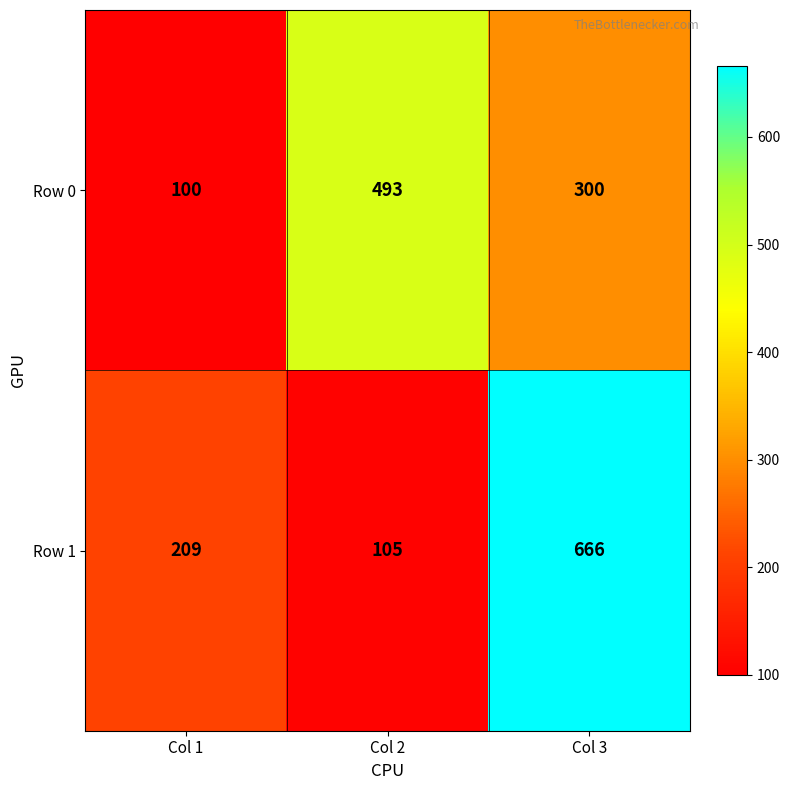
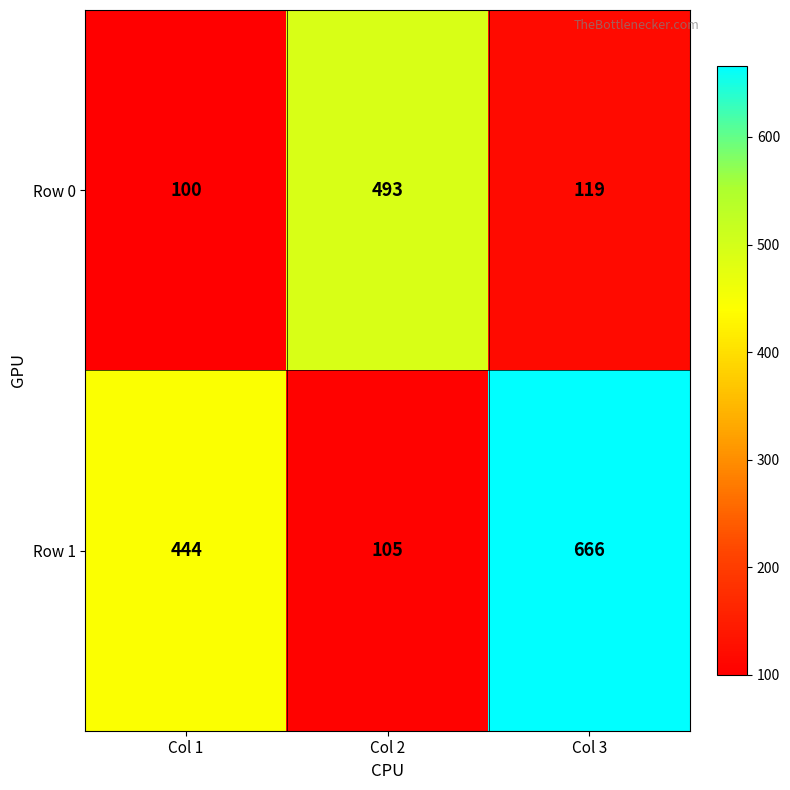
Row 0, Col 3: 300 -> 119
Row 1, Col 1: 209 -> 444
